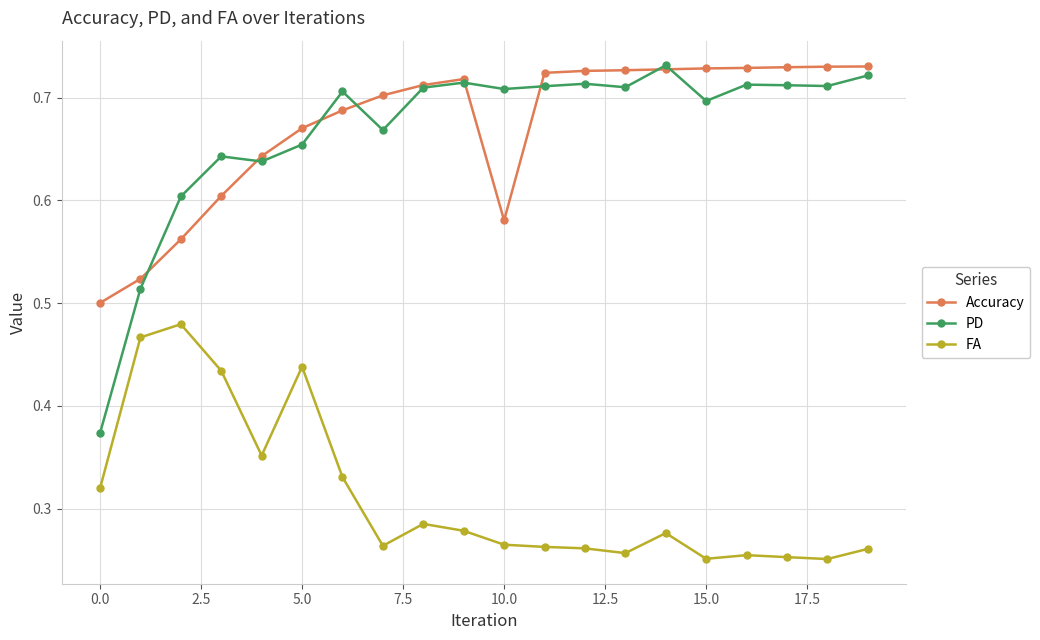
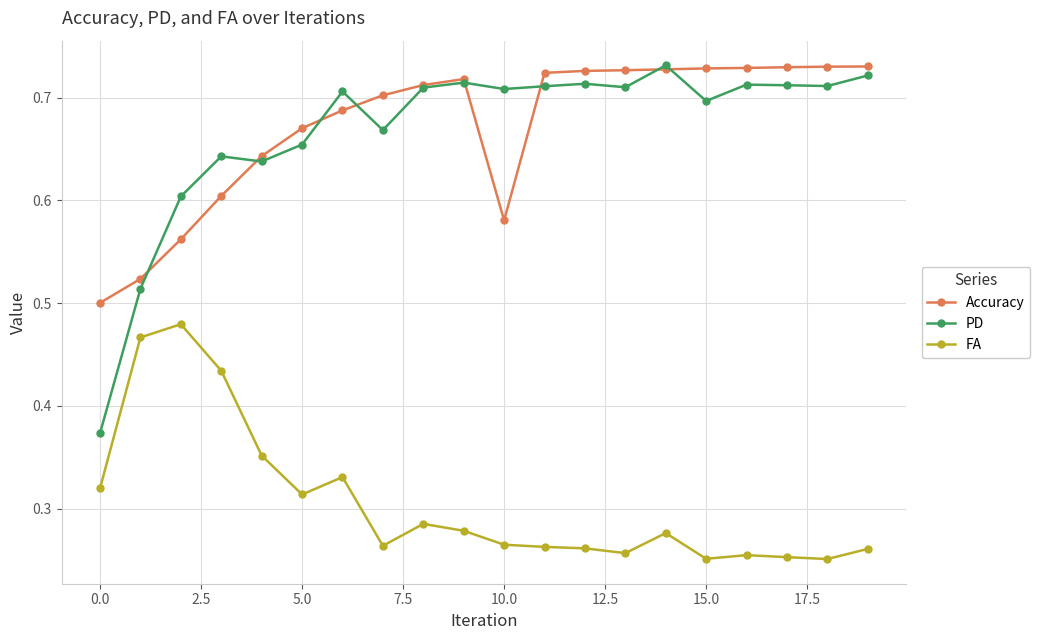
FA, 5.0: 0.438 -> 0.314
